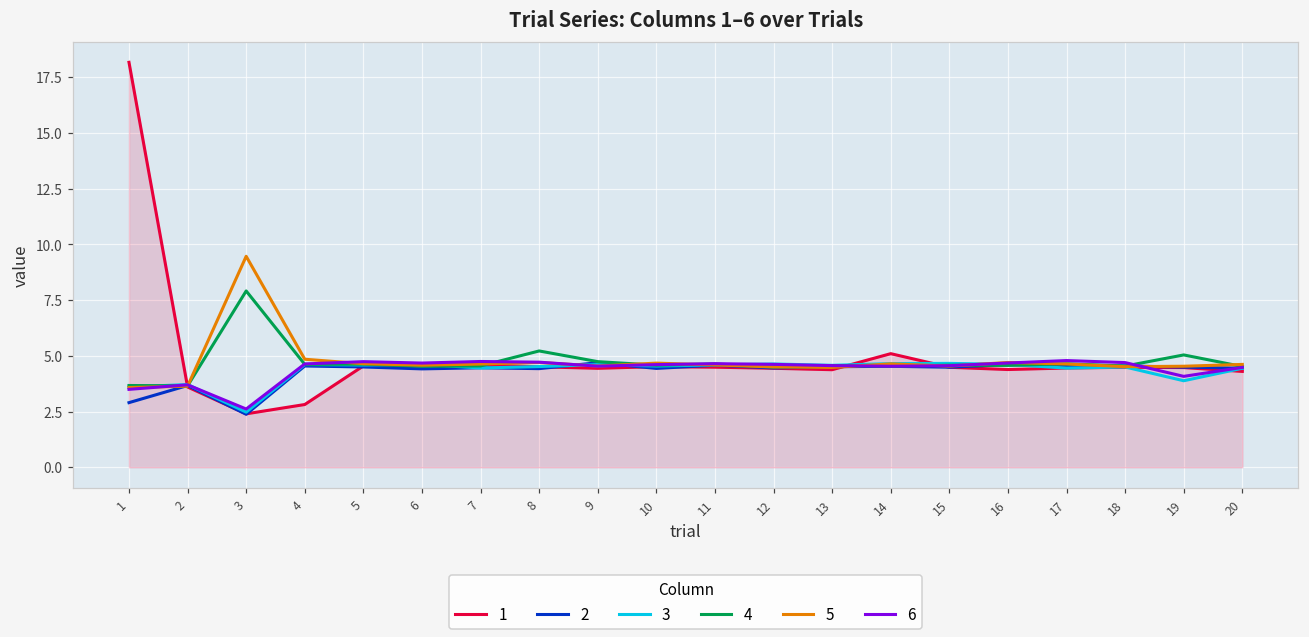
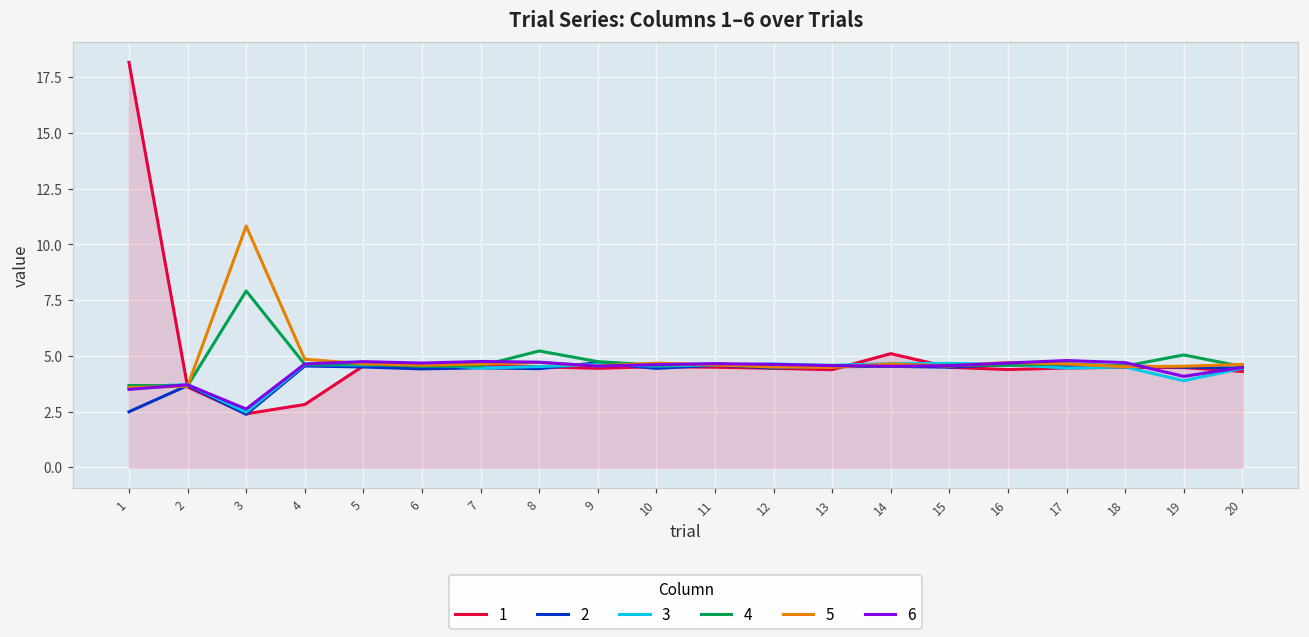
2, 1: 2.9 -> 2.5
5, 3: 9.5 -> 10.8
